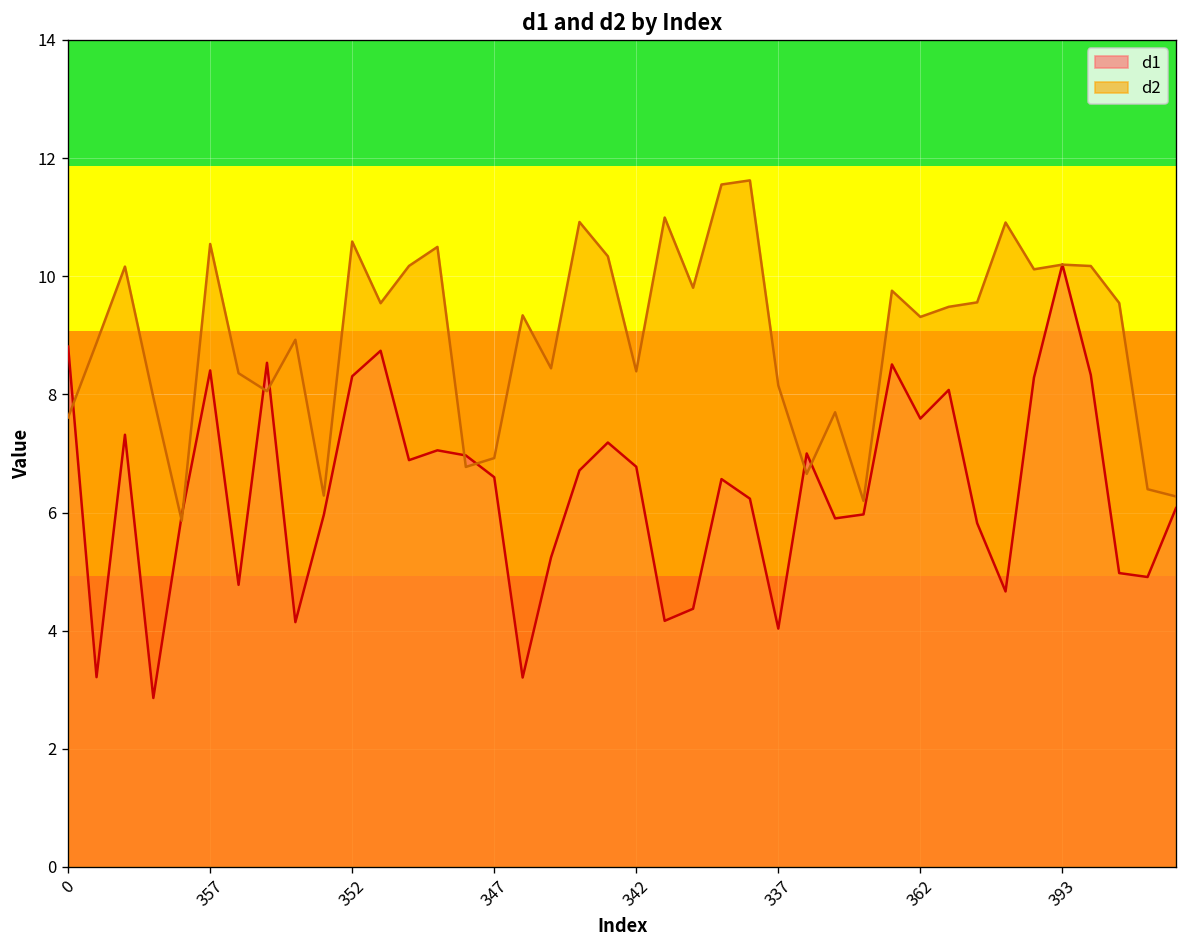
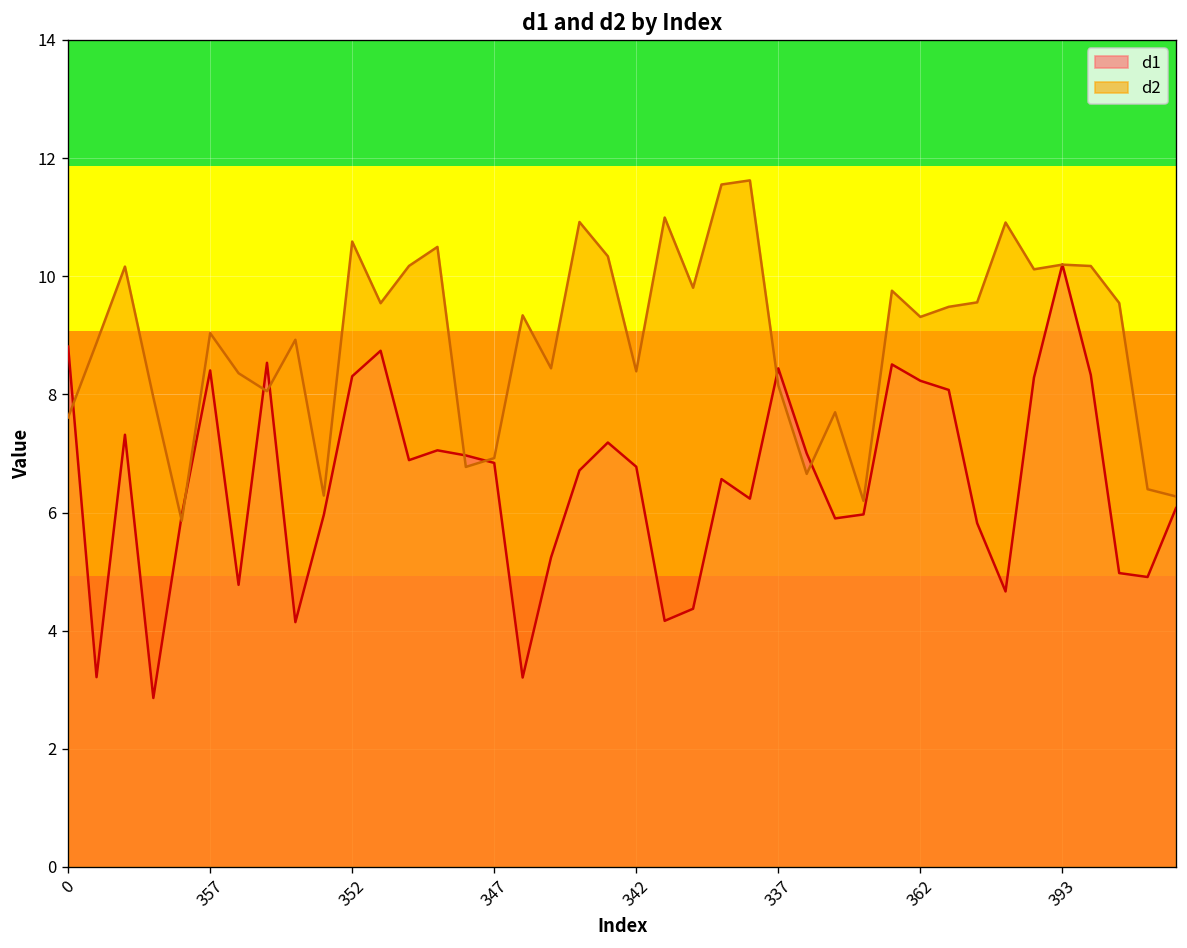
d2, 357: 10.5 -> 9.0
d1, 347: 6.6 -> 6.8
d1, 337: 4.0 -> 8.4
d1, 362: 7.6 -> 8.2
